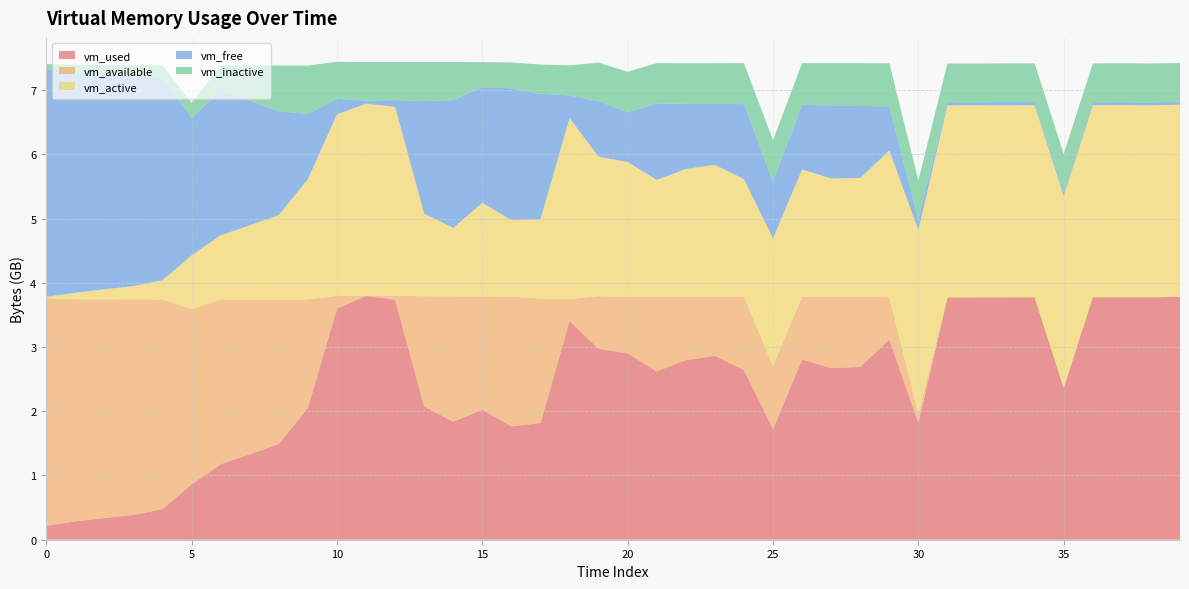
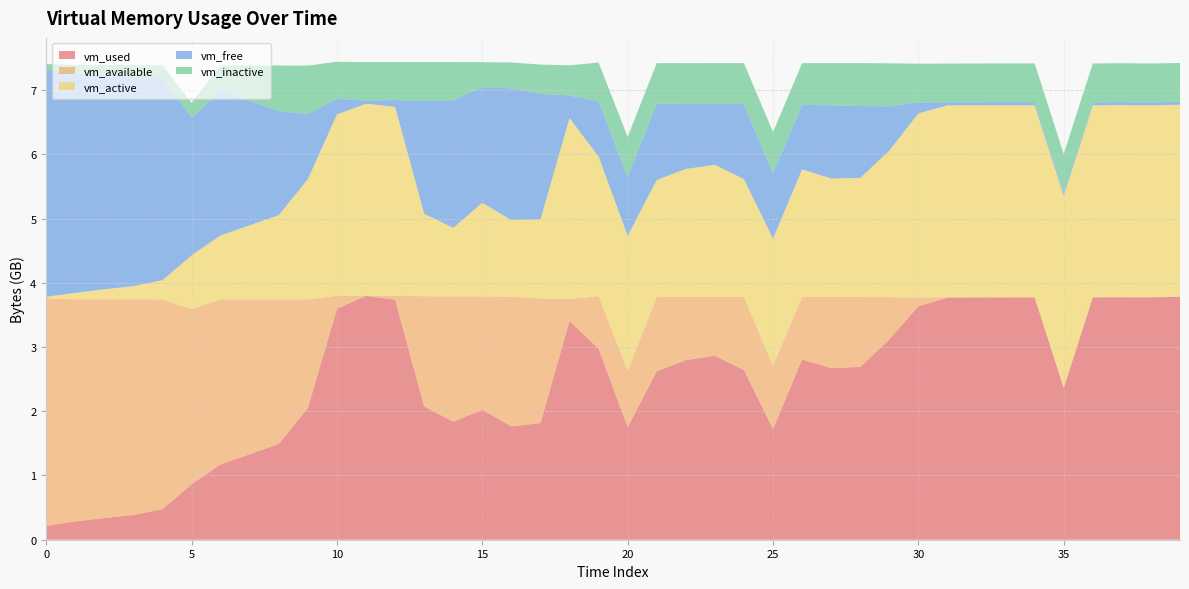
vm_used, 20: 2.9 -> 1.8
vm_free, 20: 0.8 -> 0.9
vm_free, 25: 0.9 -> 1.0
vm_used, 30: 1.8 -> 3.6
